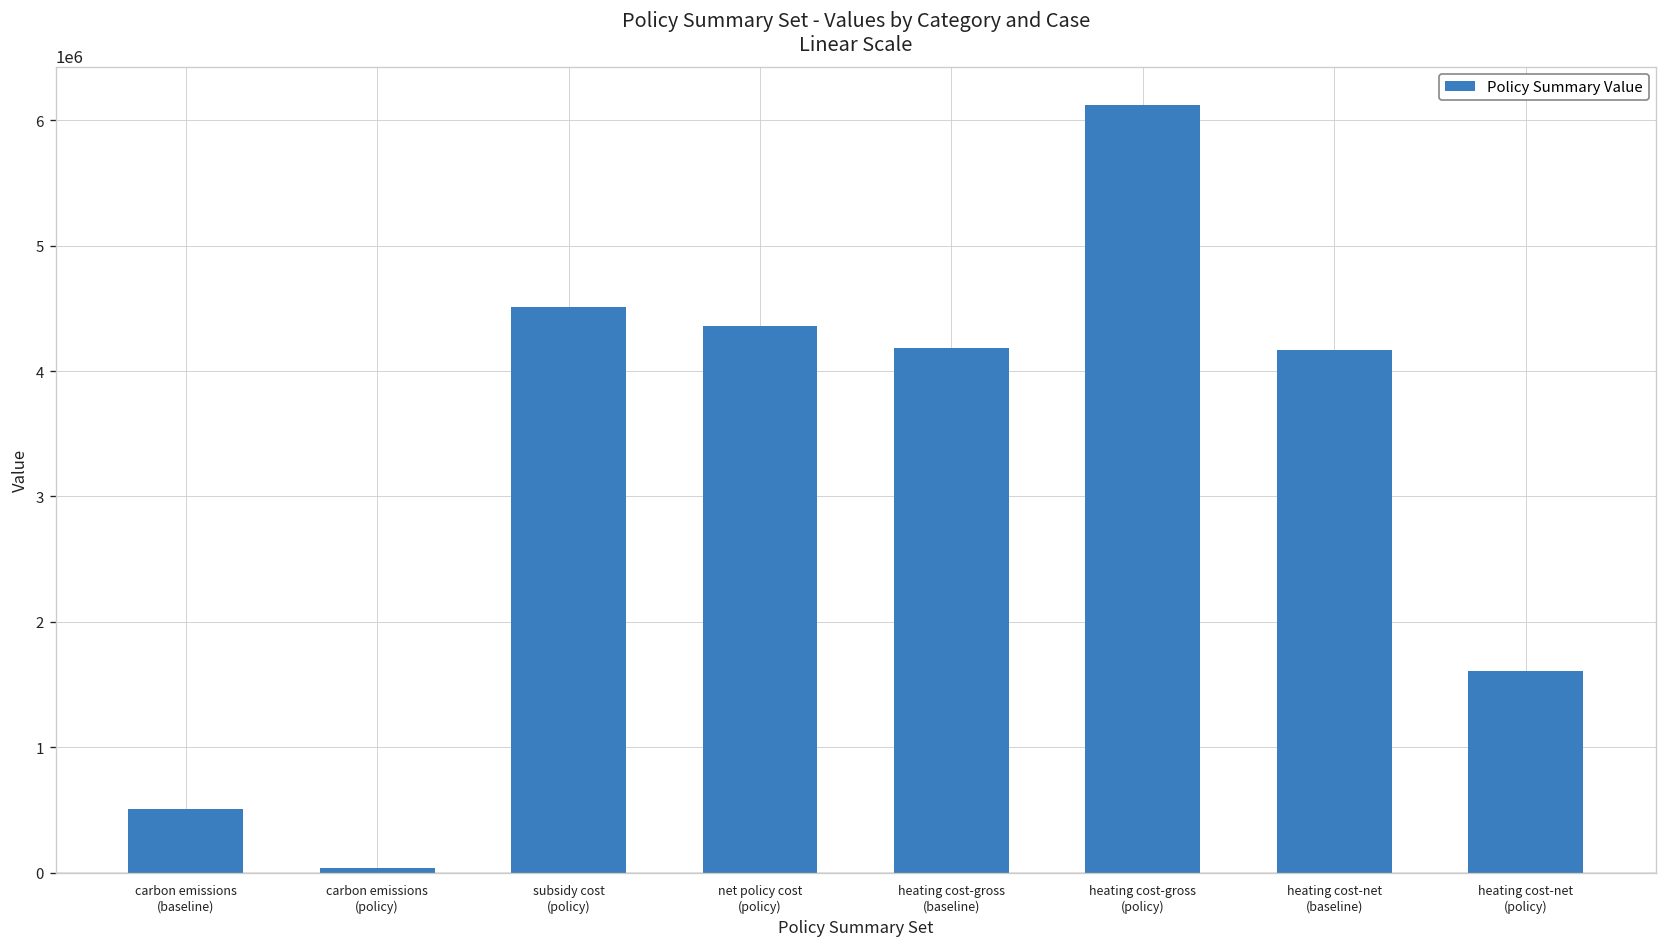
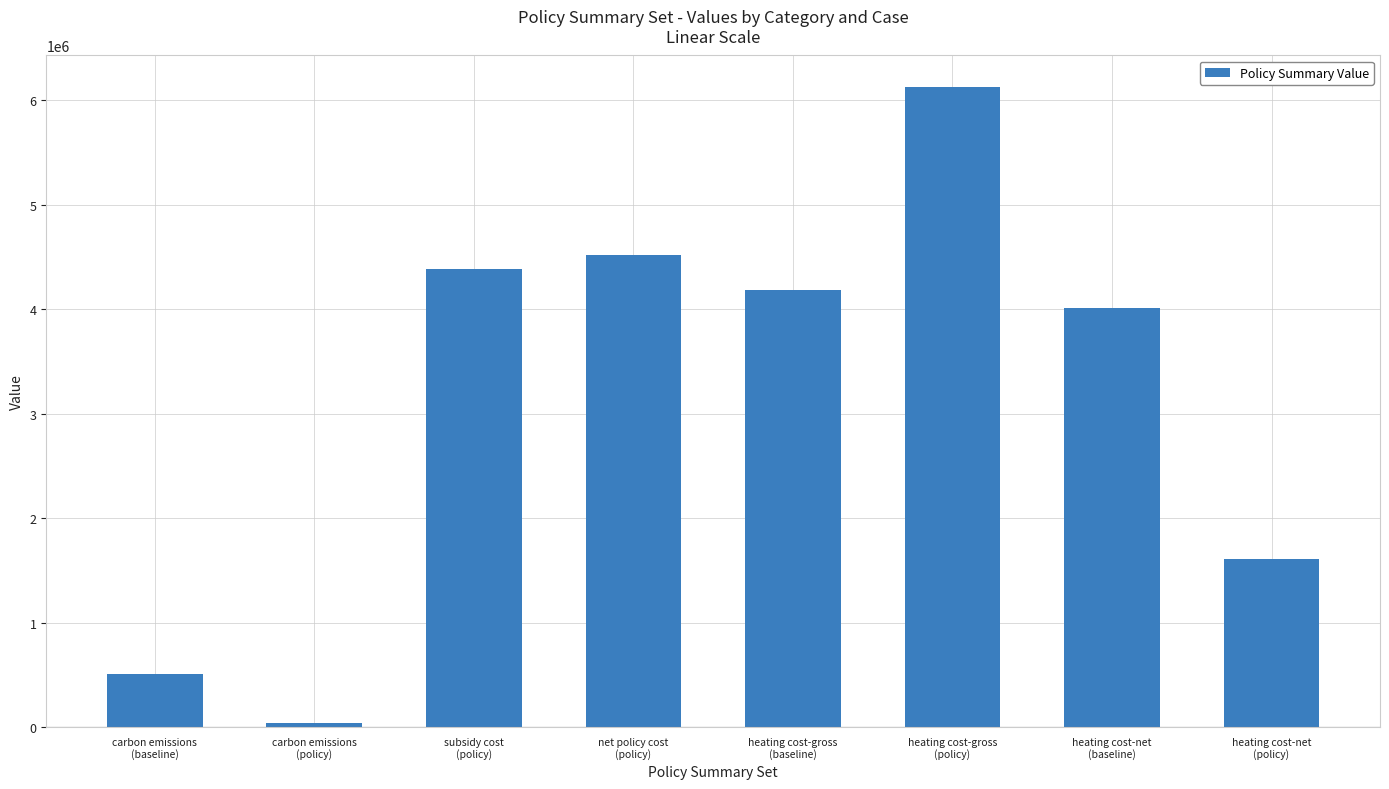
subsidy cost (policy): 4510000 -> 4380000
net policy cost (policy): 4360000 -> 4510000
heating cost-net (baseline): 4170000 -> 4010000
